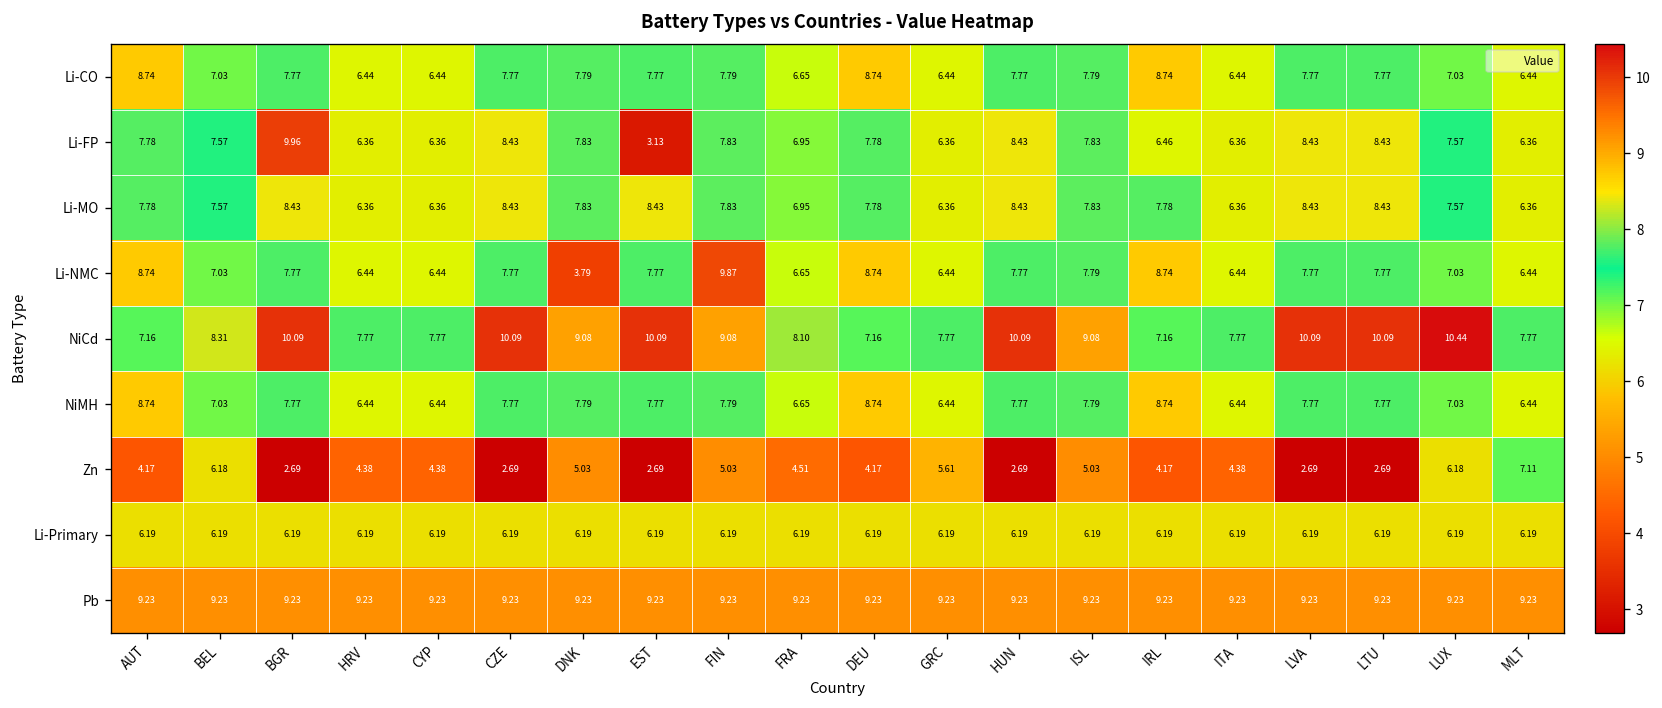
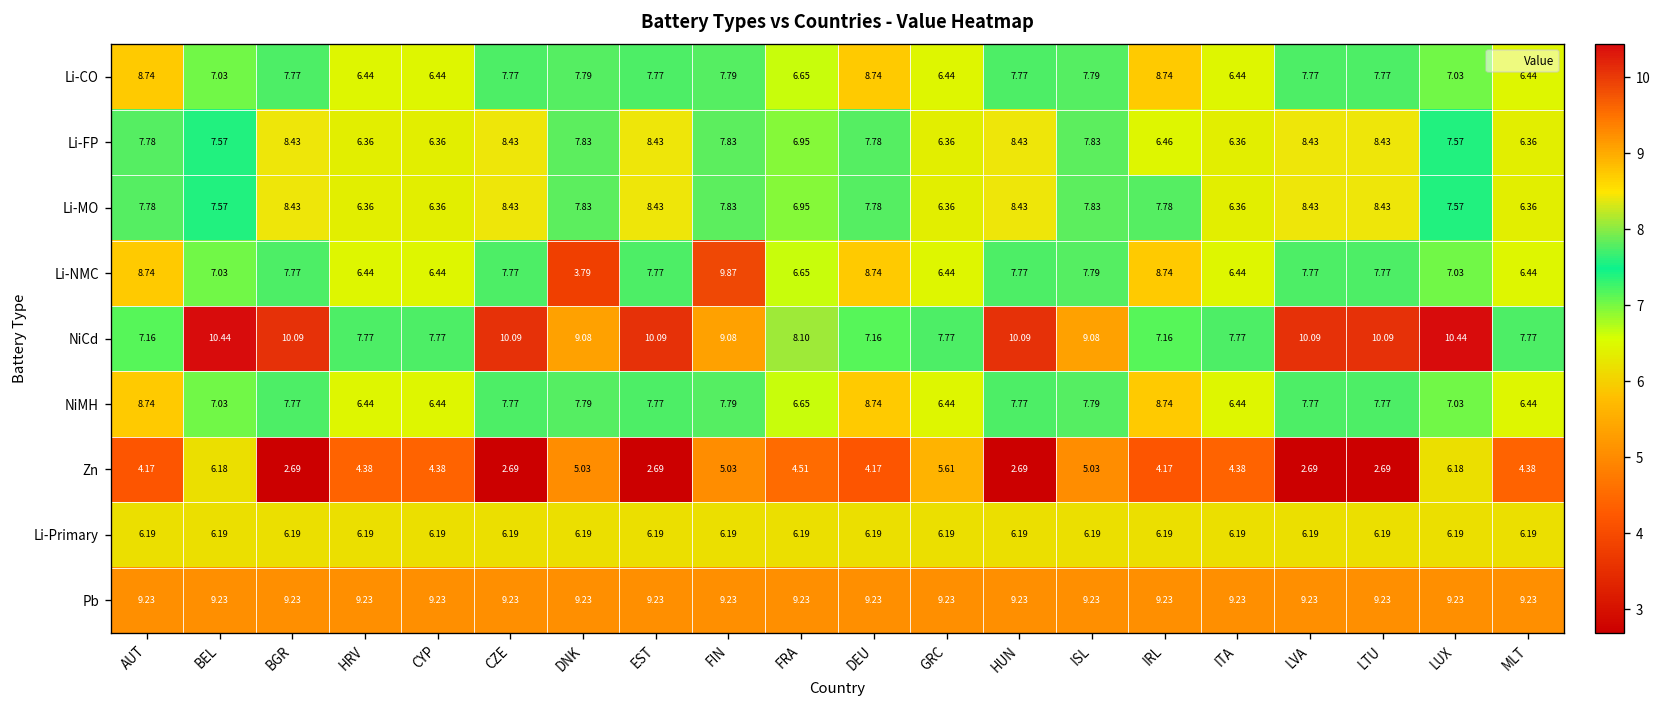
Li-FP, BGR: 9.96 -> 8.43
Li-FP, EST: 3.13 -> 8.43
NiCd, BEL: 8.31 -> 10.44
Zn, MLT: 7.11 -> 4.38
